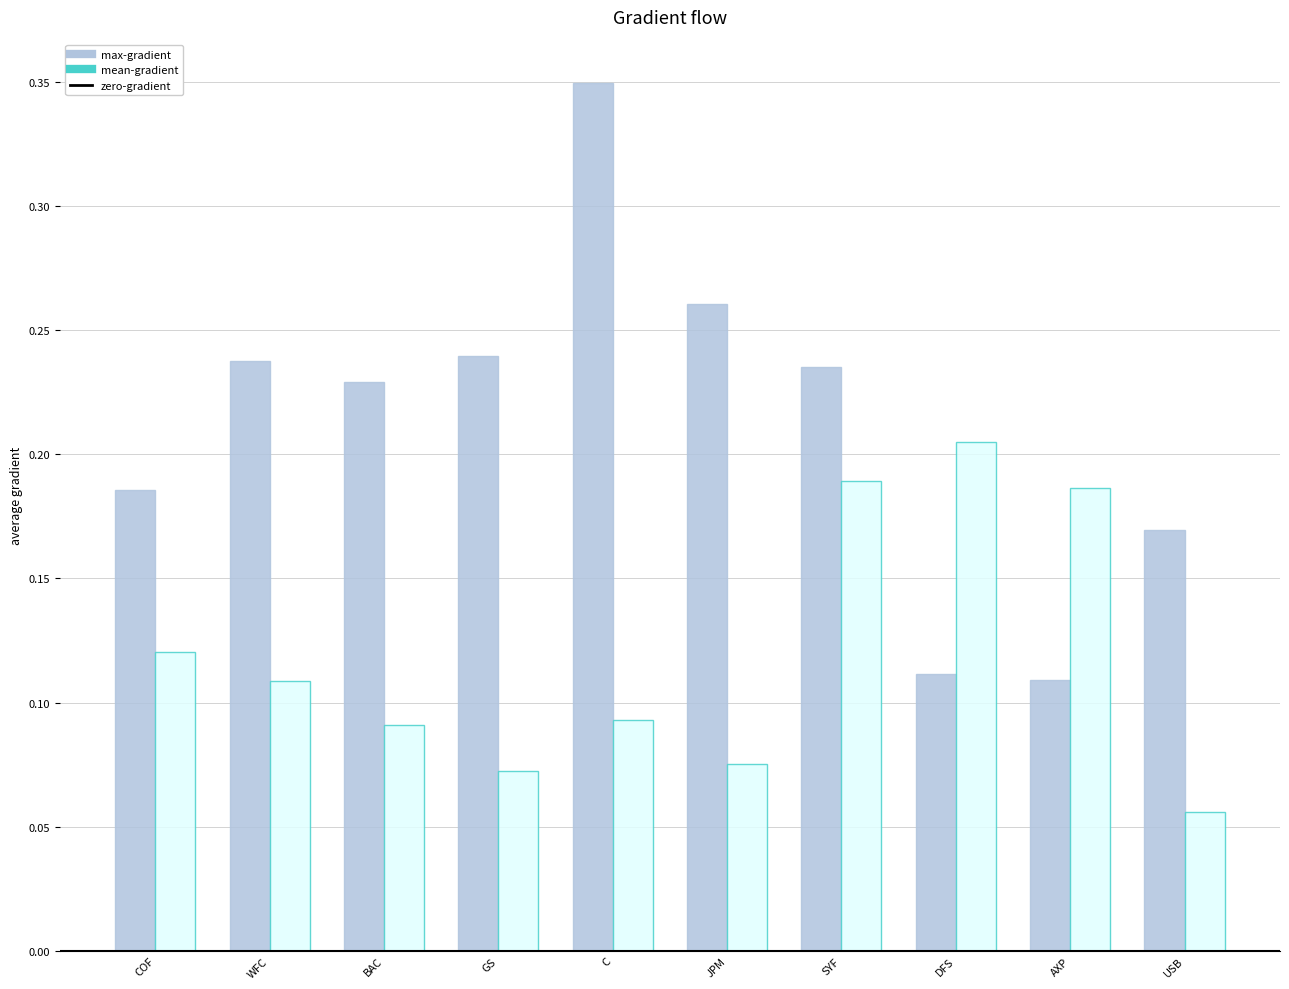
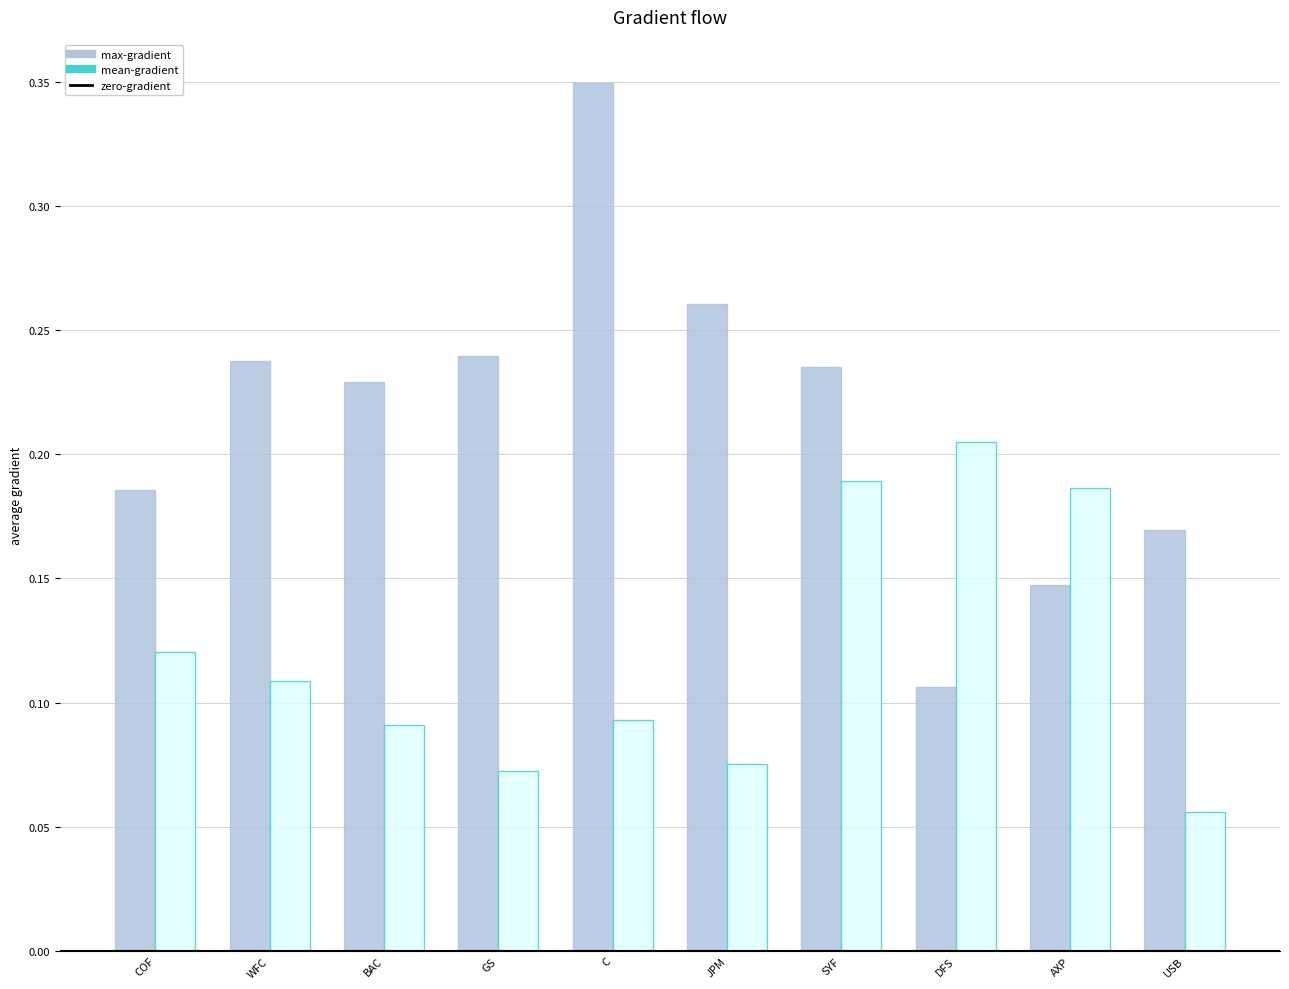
max-gradient, DFS: 0.111 -> 0.106
max-gradient, AXP: 0.109 -> 0.148
